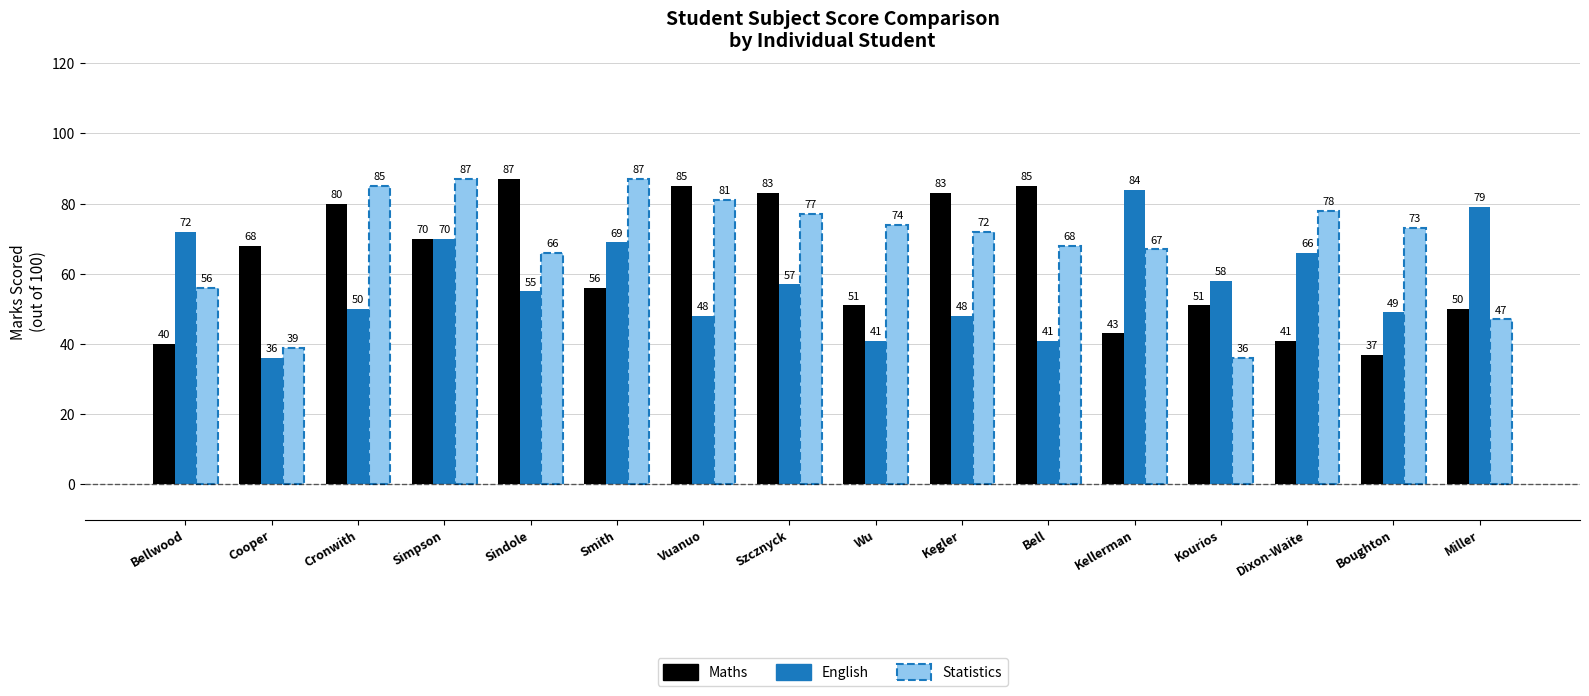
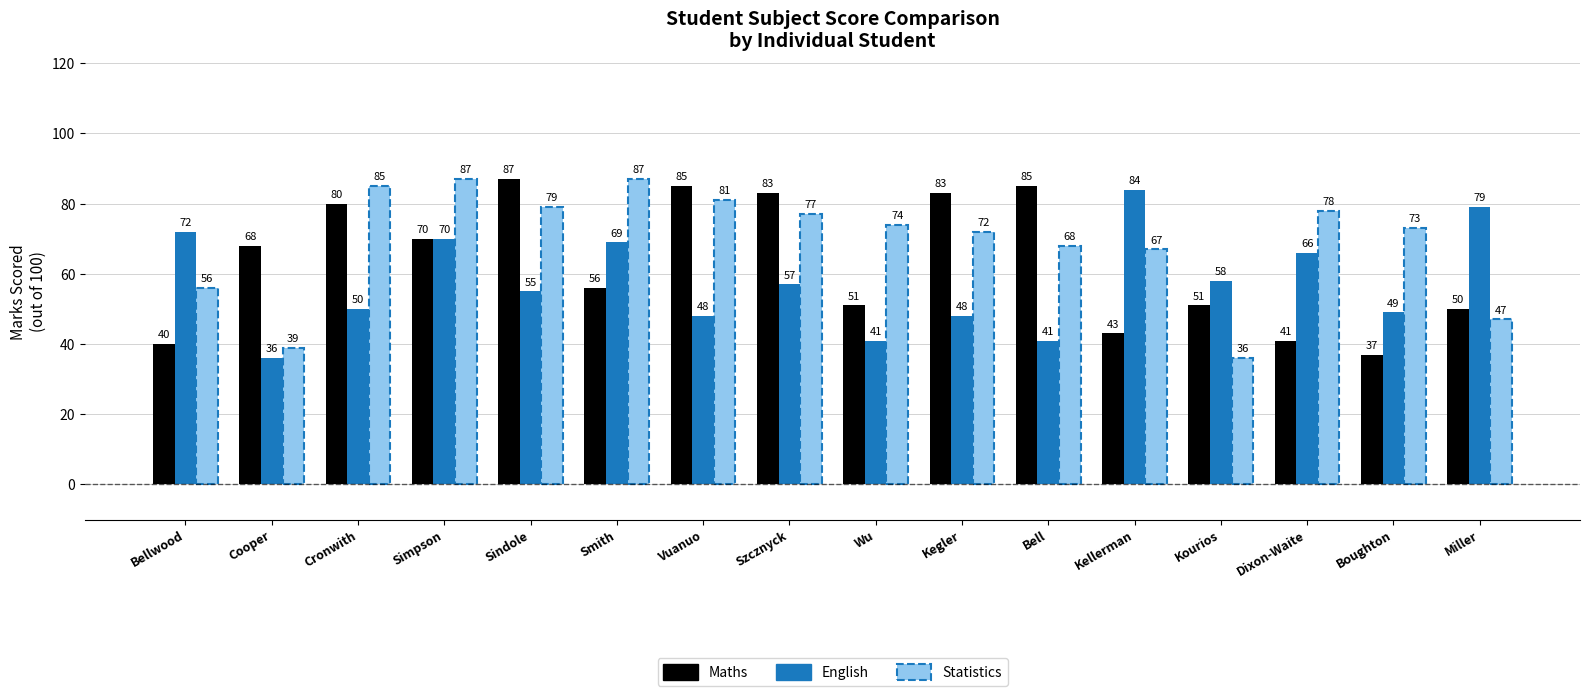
Statistics, Sindole: 66 -> 79
